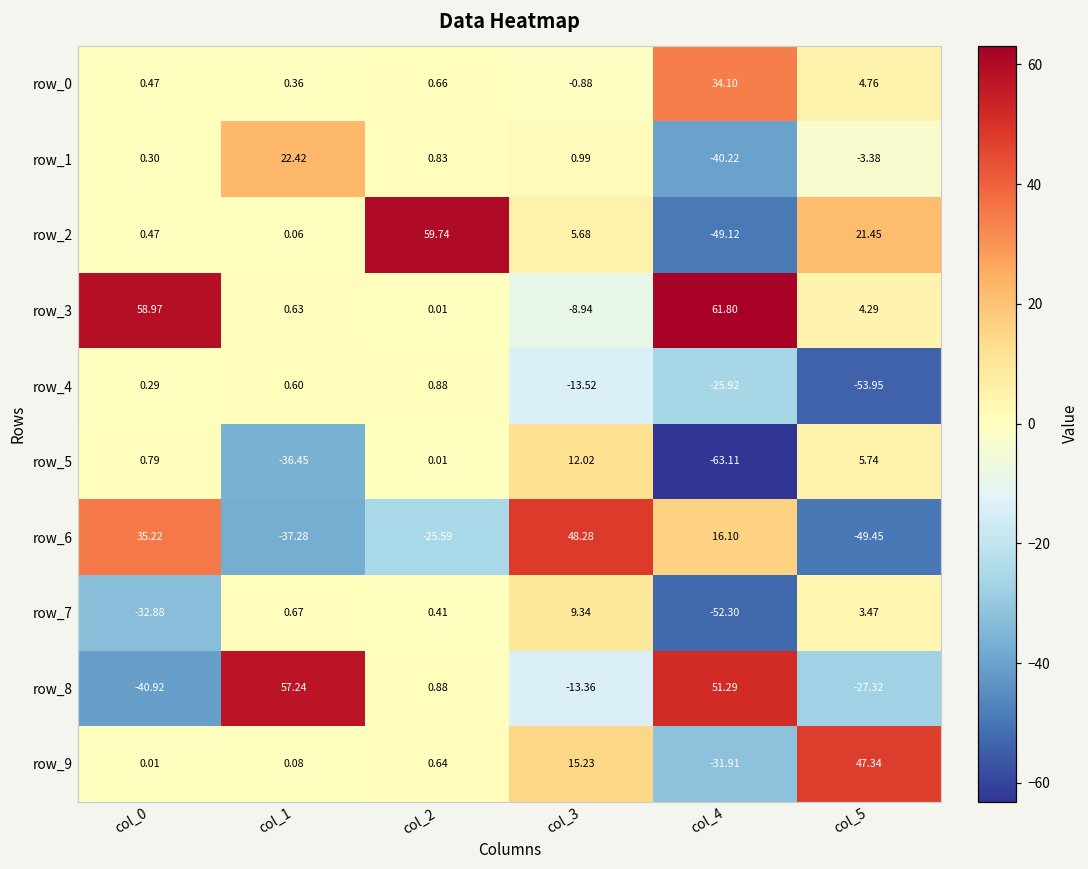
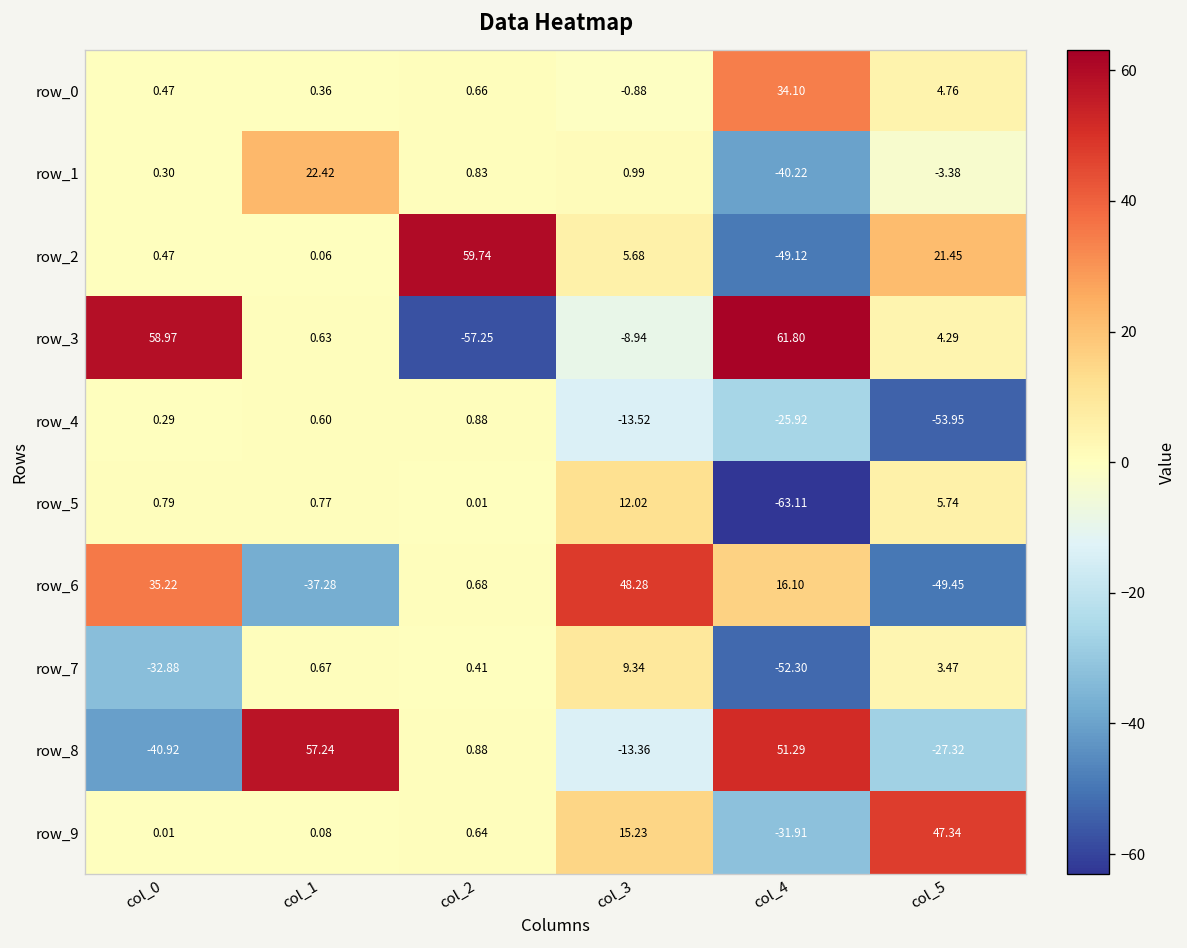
row_3, col_2: 0.01 -> -57.25
row_5, col_1: -36.45 -> 0.77
row_6, col_2: -25.59 -> 0.68
